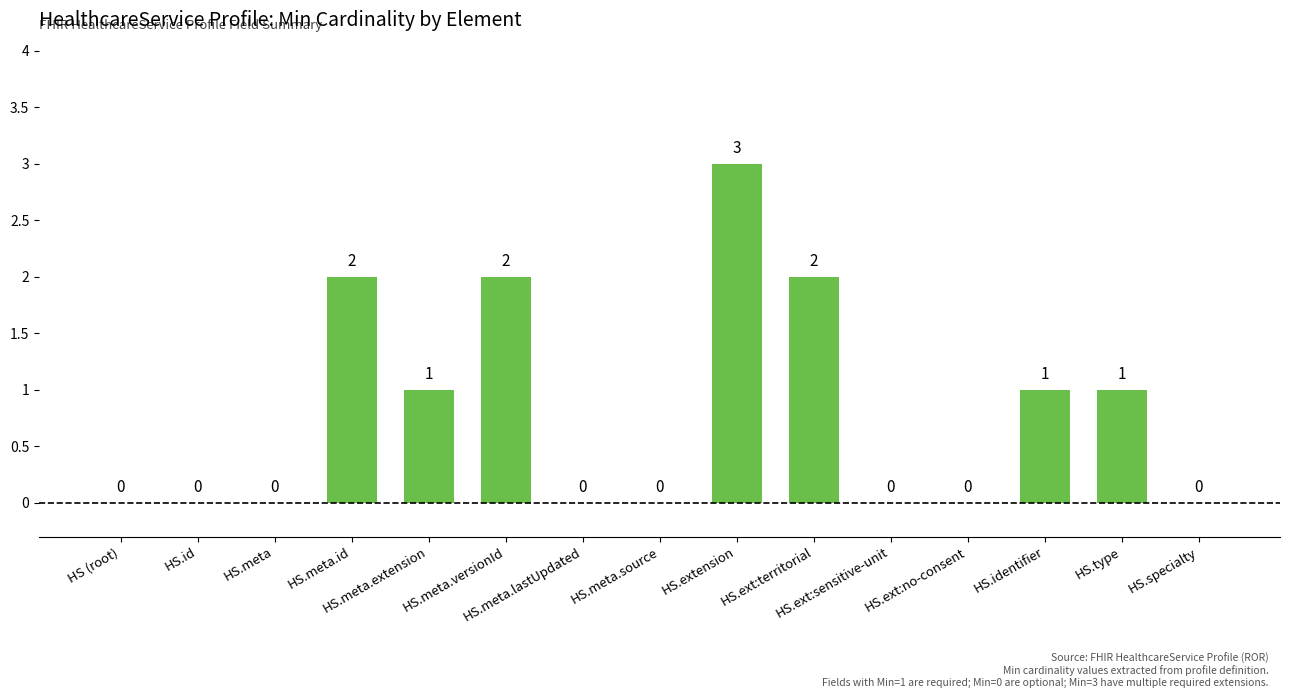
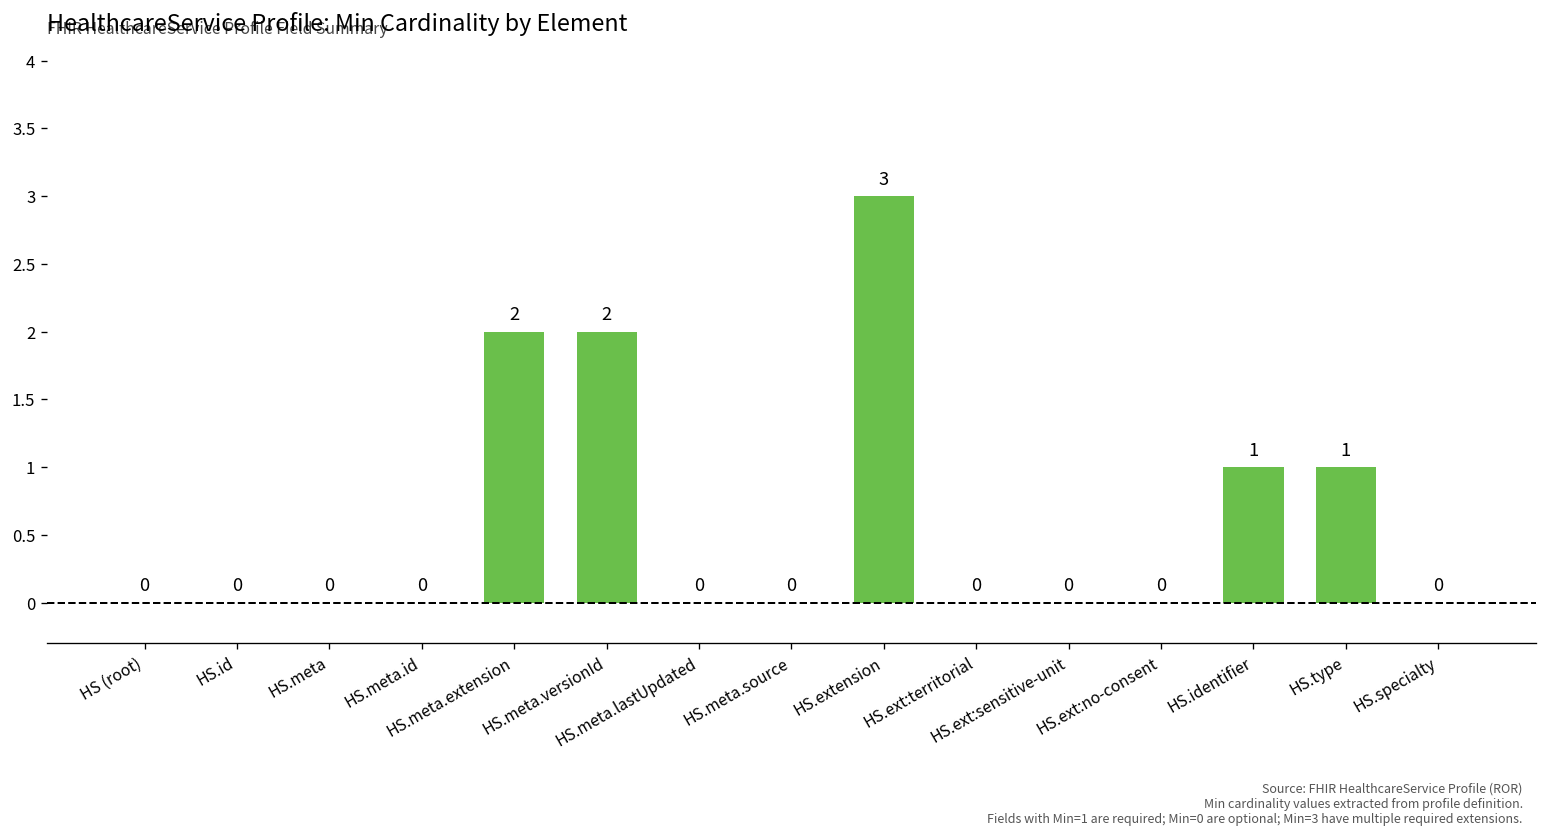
HS.meta.id: 2 -> 0
HS.meta.extension: 1 -> 2
HS.ext:territorial: 2 -> 0
